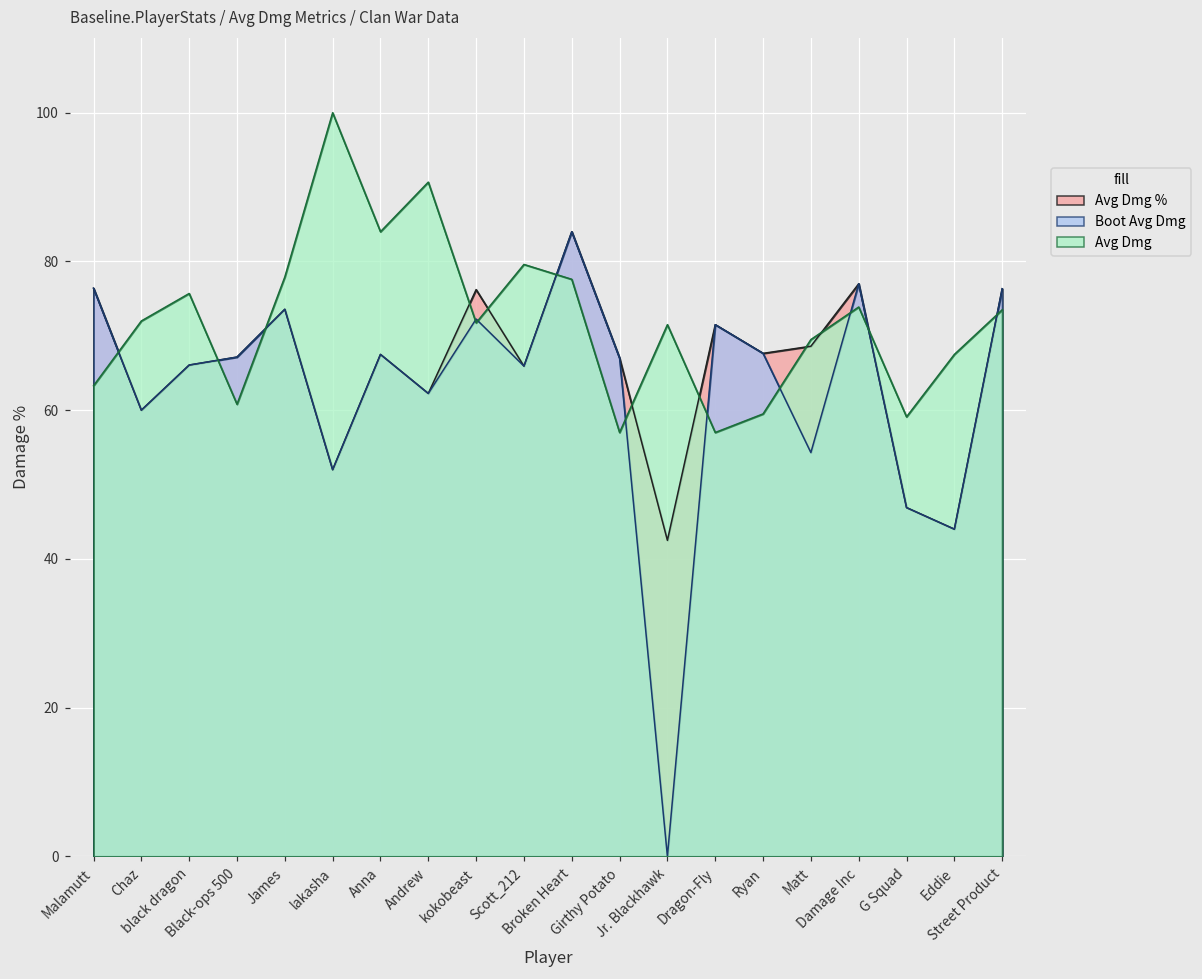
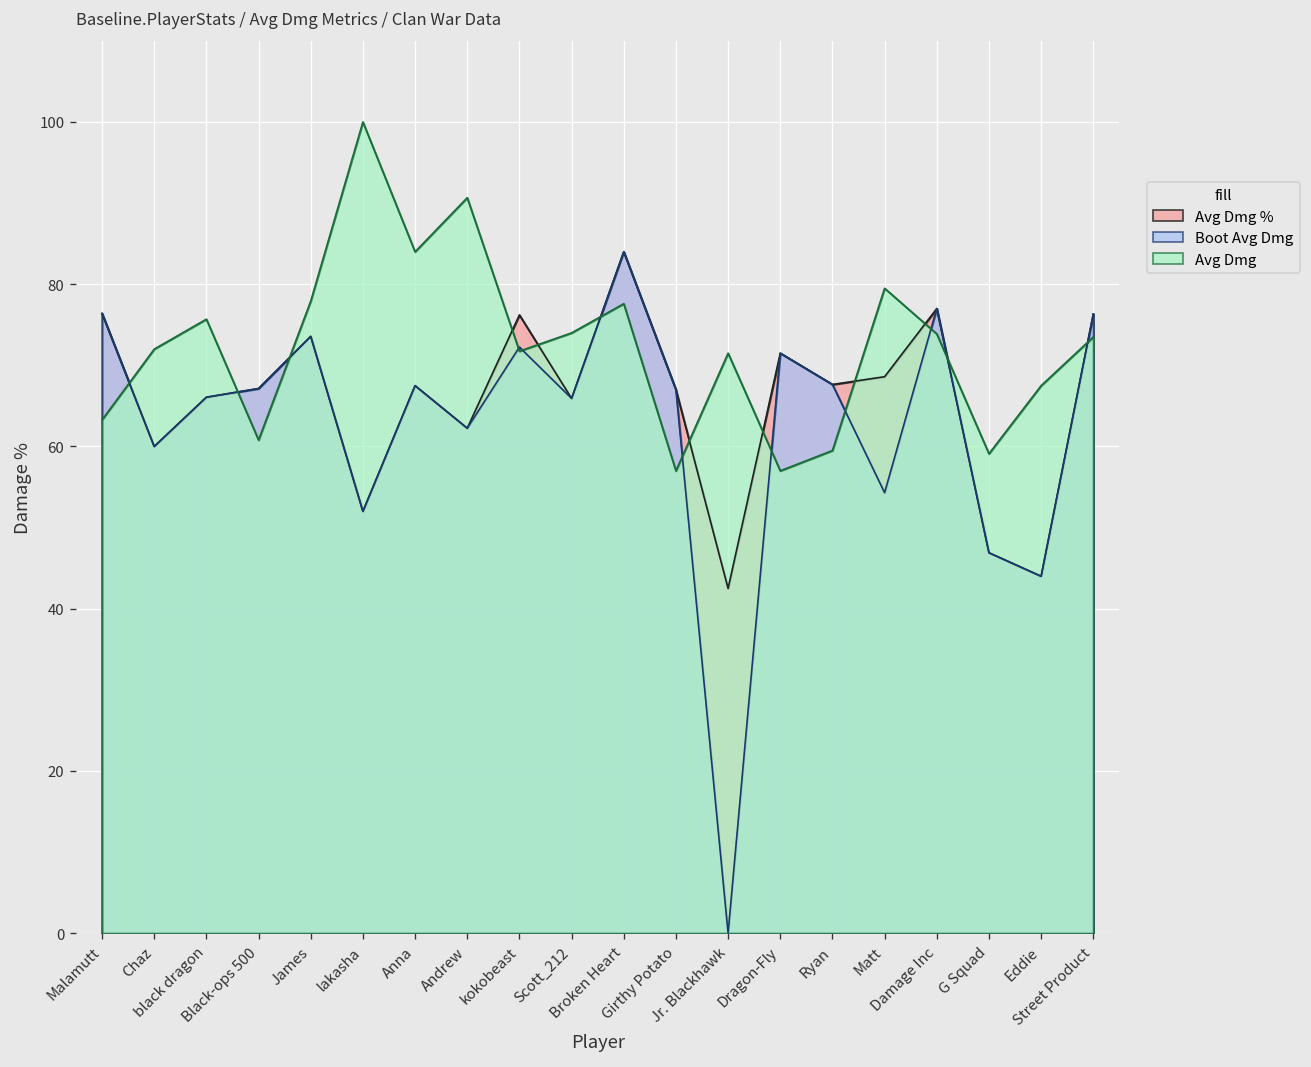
Avg Dmg, Scott_212: 80 -> 74
Avg Dmg, Matt: 70 -> 80
